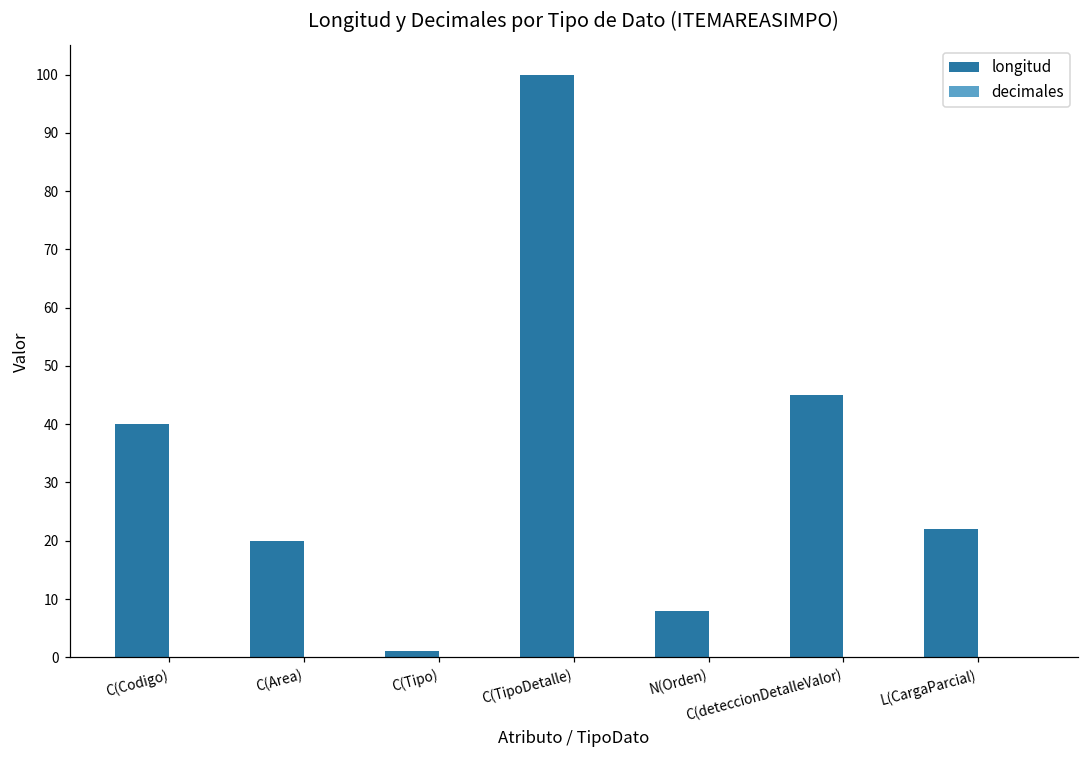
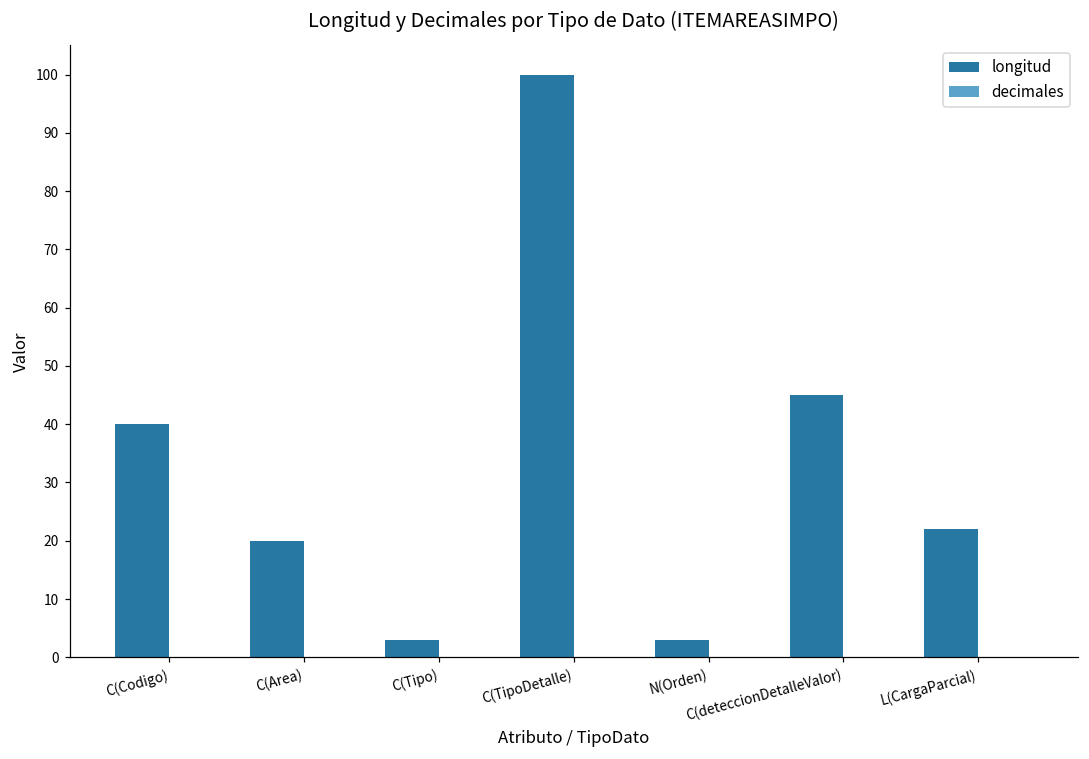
longitud, C(Tipo): 1 -> 3
longitud, N(Orden): 8 -> 3
